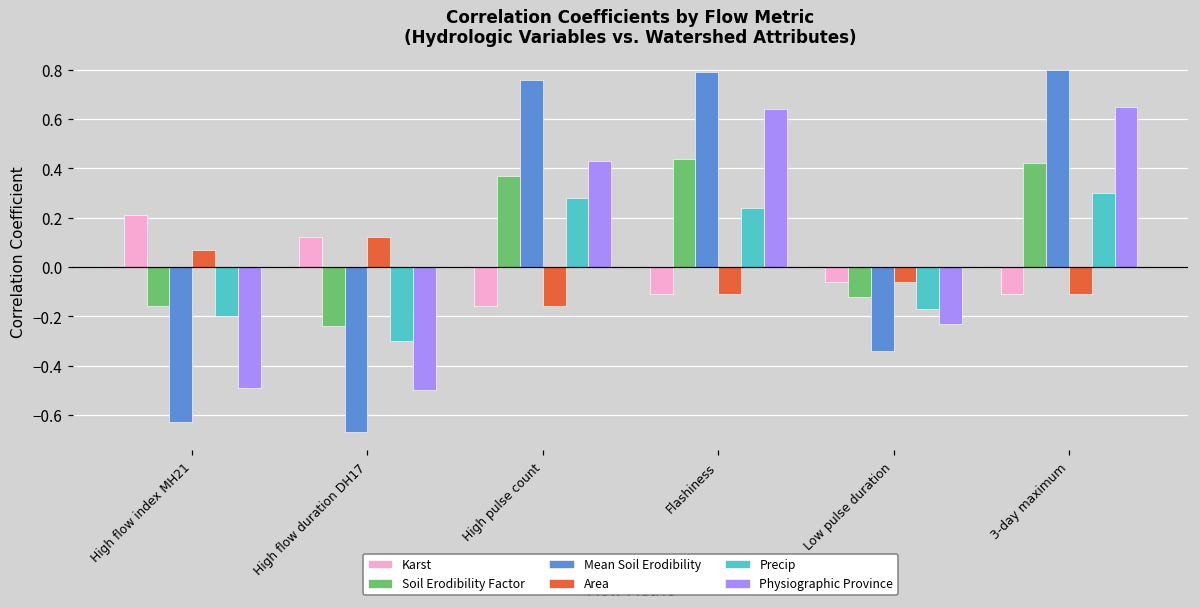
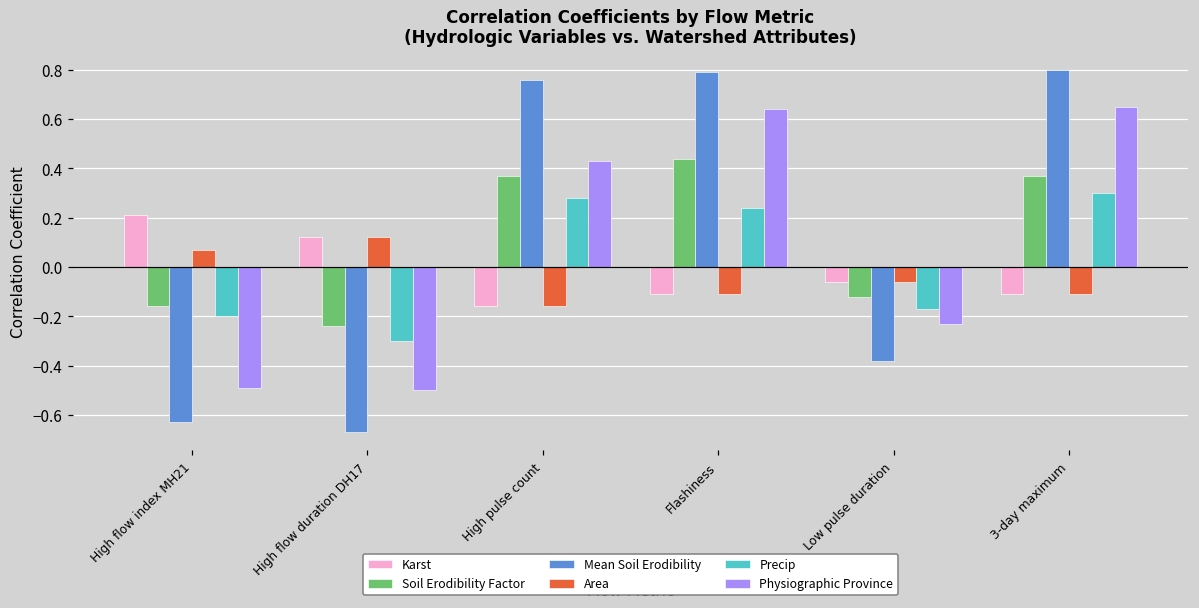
Mean Soil Erodibility, Low pulse duration: -0.34 -> -0.38
Soil Erodibility Factor, 3-day maximum: 0.42 -> 0.37
